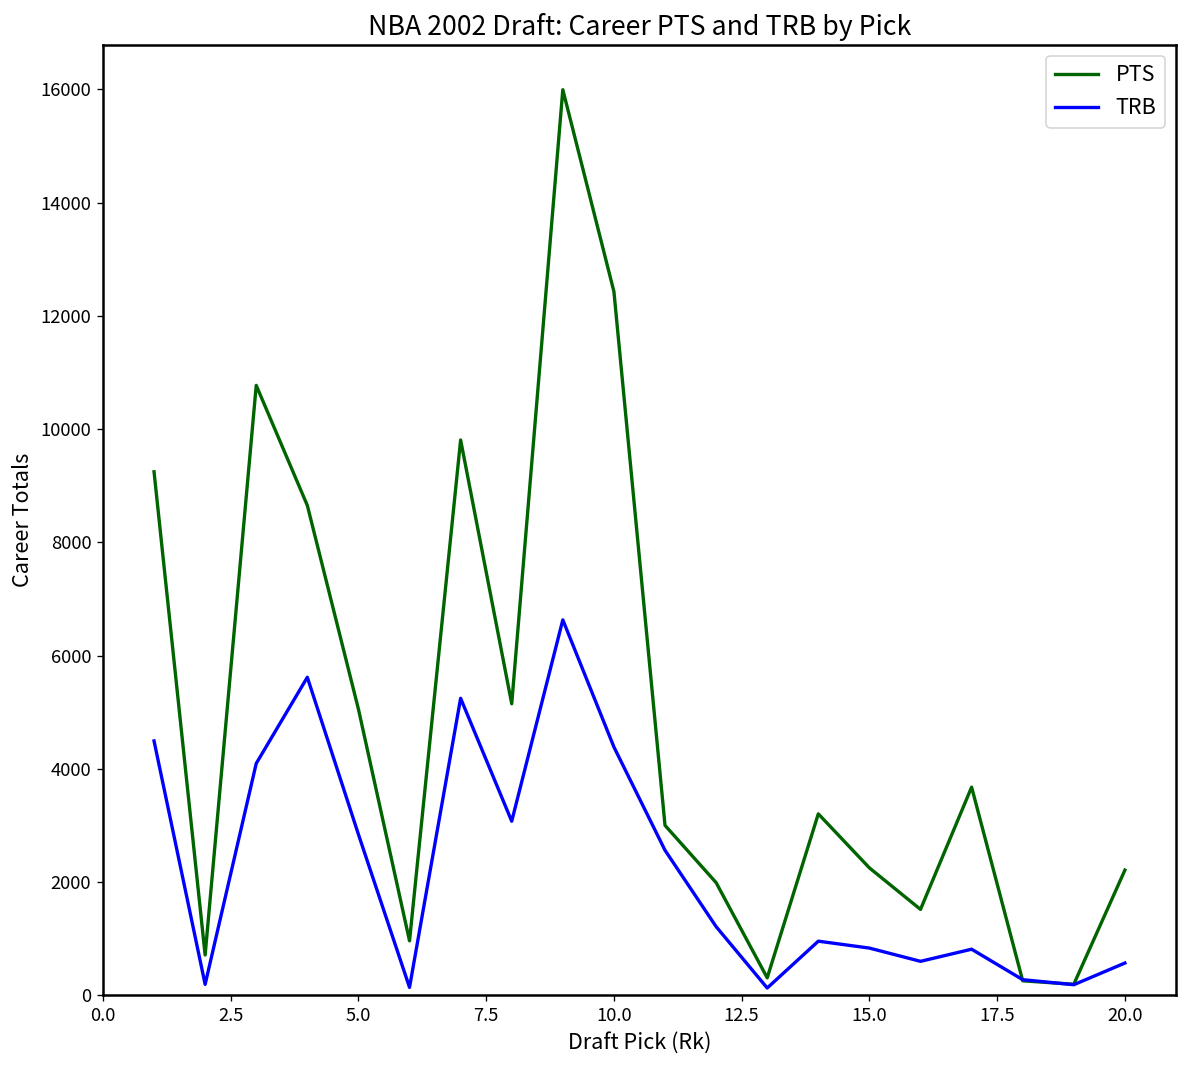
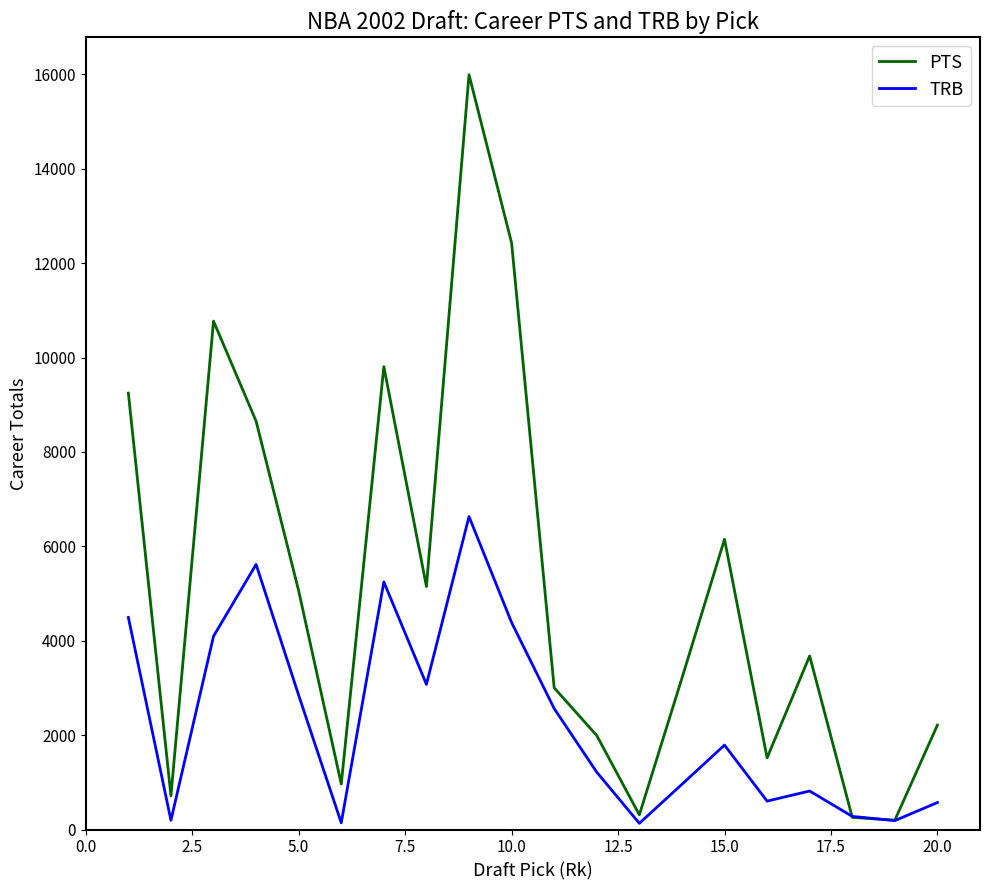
PTS, 15.0: 2300 -> 6200
TRB, 15.0: 800 -> 1800
